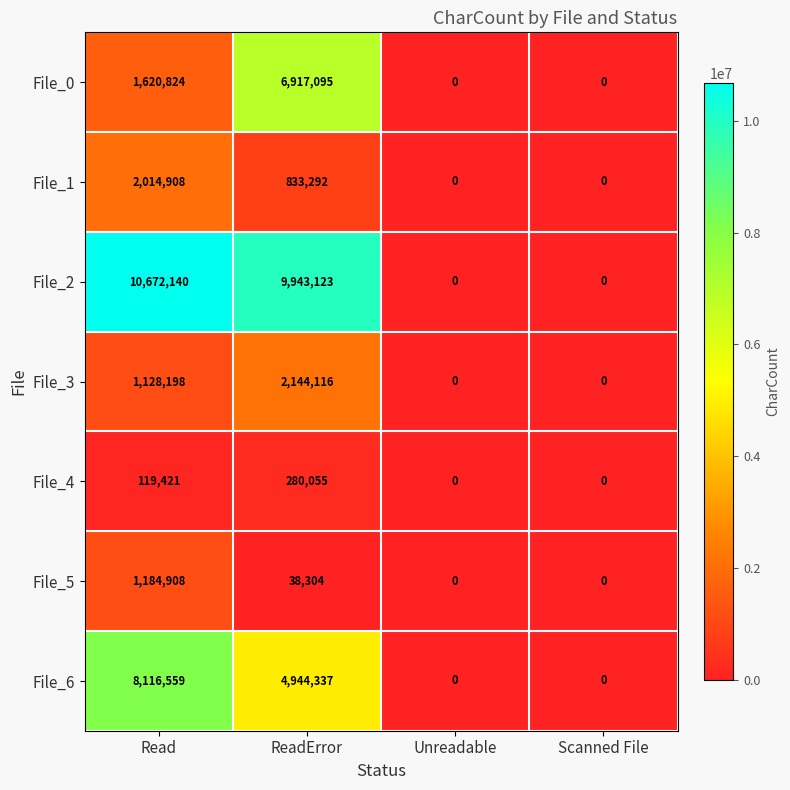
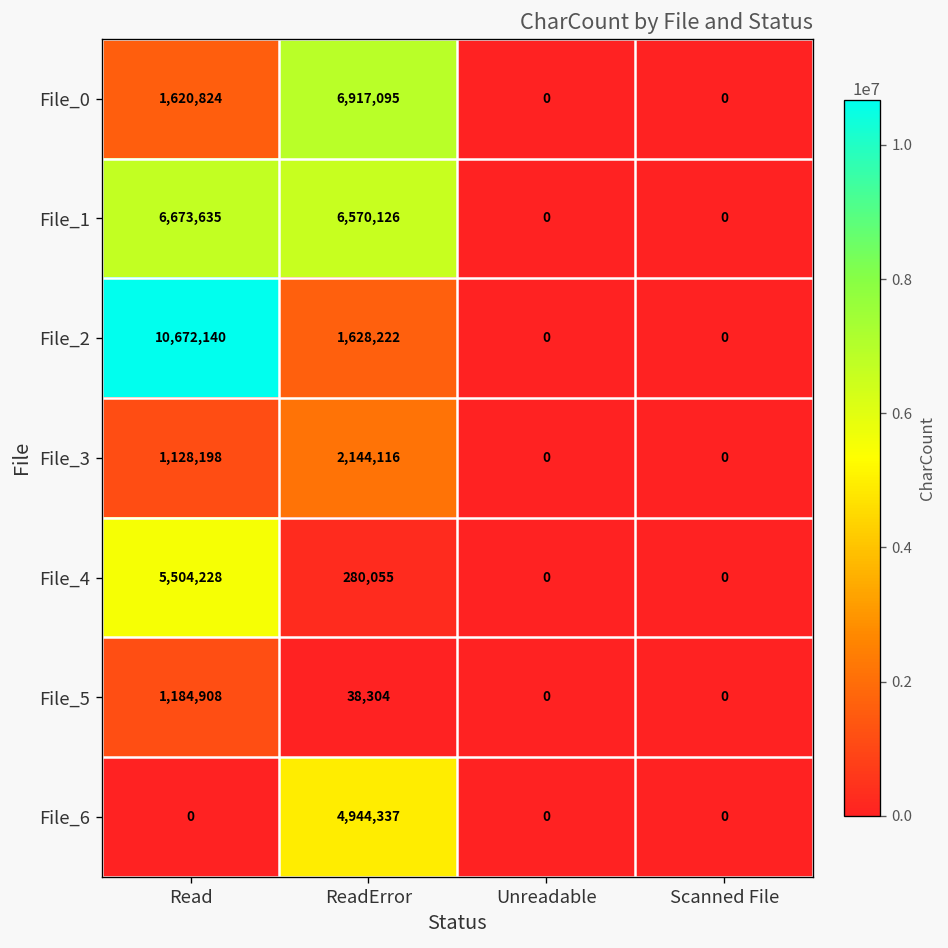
File_1, Read: 2,014,908 -> 6,673,635
File_1, ReadError: 833,292 -> 6,570,126
File_2, ReadError: 9,943,123 -> 1,628,222
File_4, Read: 119,421 -> 5,504,228
File_6, Read: 8,116,559 -> 0
